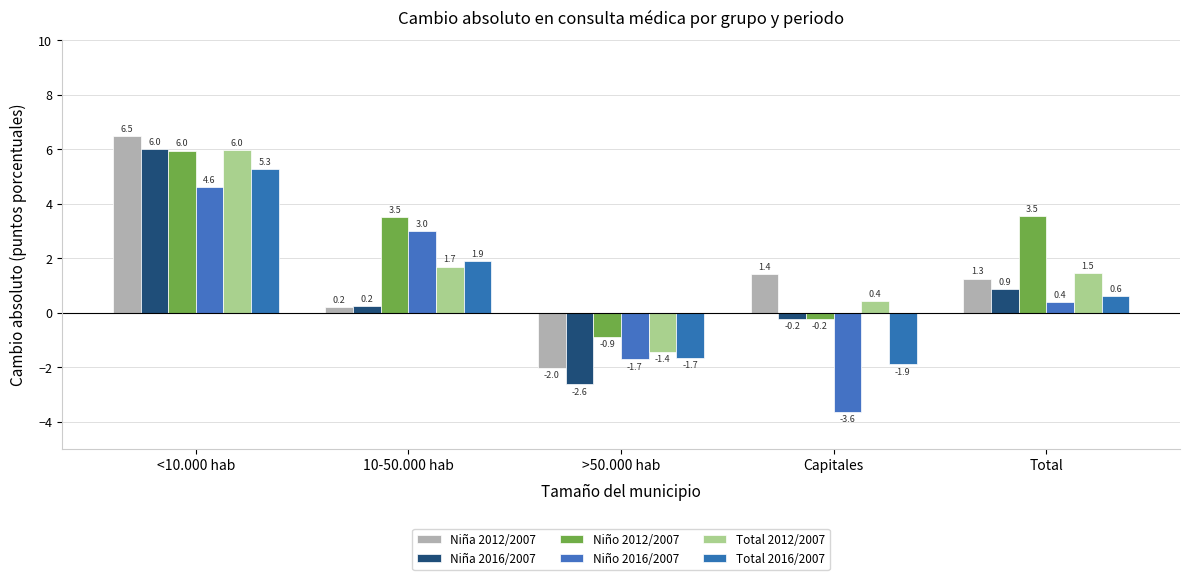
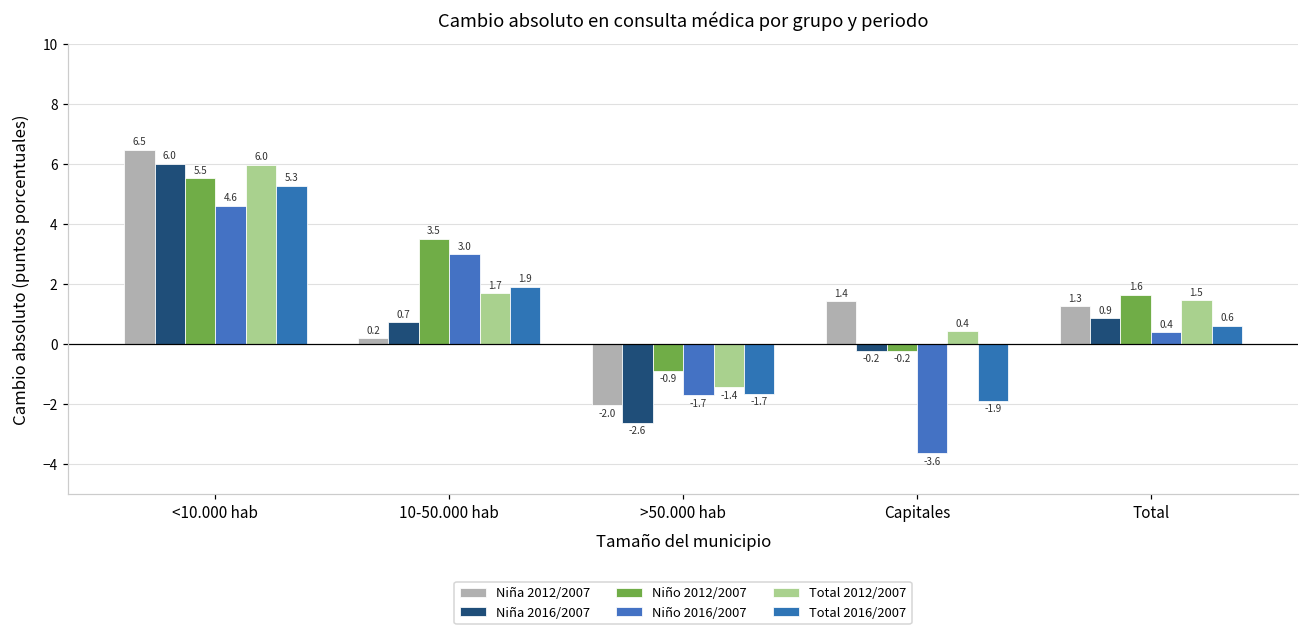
Niño 2012/2007, <10.000 hab: 6.0 -> 5.5
Niña 2016/2007, 10-50.000 hab: 0.2 -> 0.7
Niño 2012/2007, Total: 3.5 -> 1.6
